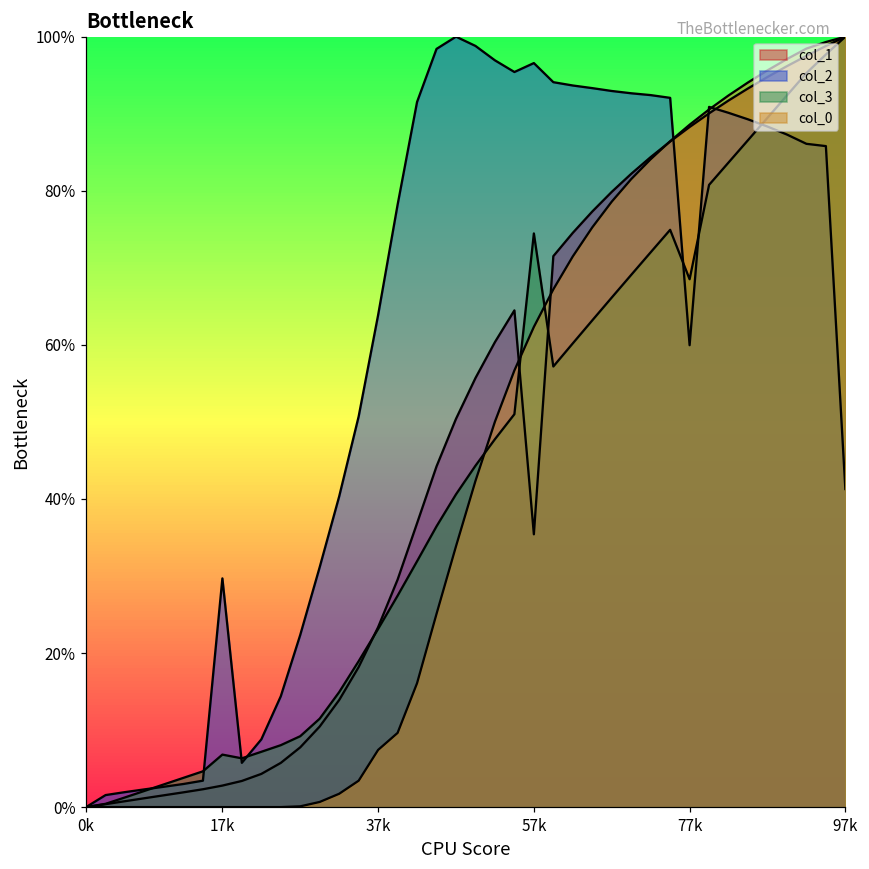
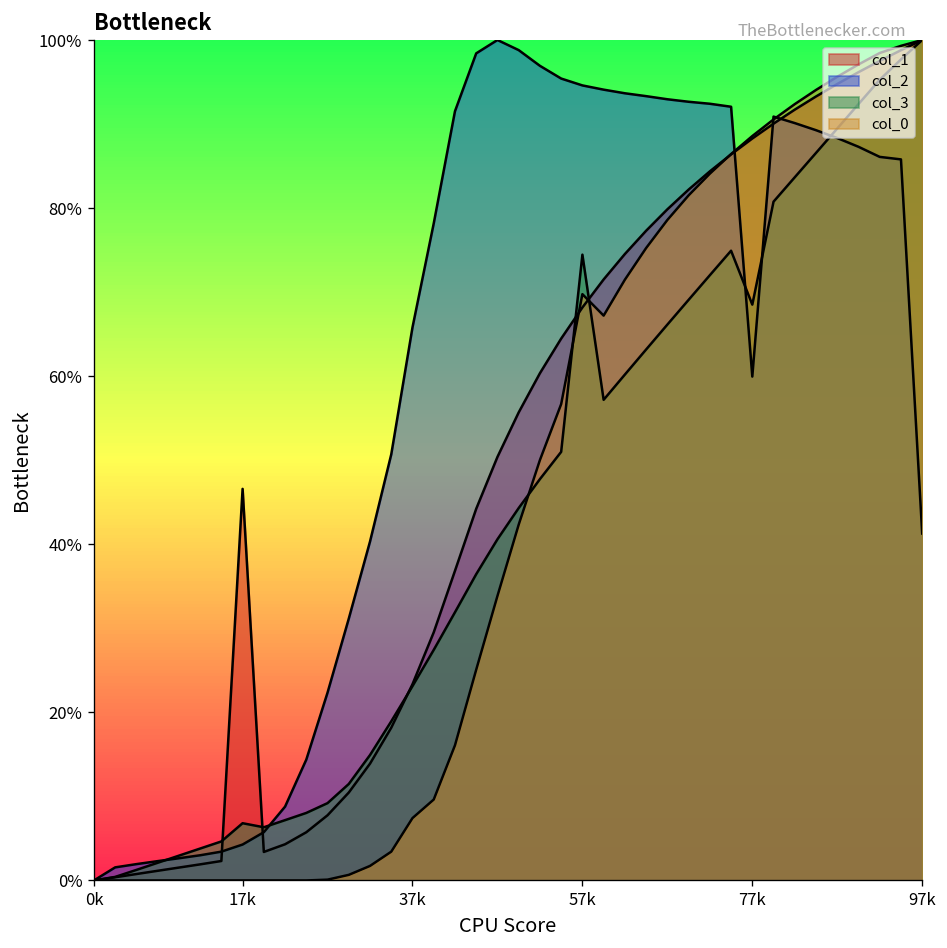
col_1, 17k: 3% -> 47%
col_2, 17k: 30% -> 4%
col_2, 37k: 64% -> 66%
col_1, 57k: 35% -> 68%
col_2, 57k: 97% -> 95%
col_0, 57k: 62% -> 70%
